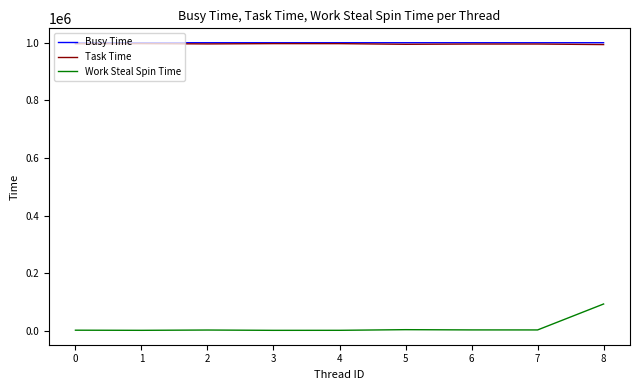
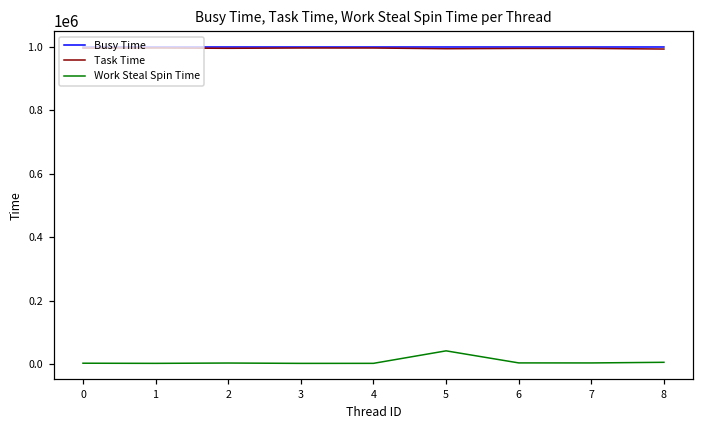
Work Steal Spin Time, 5: 10000 -> 40000
Work Steal Spin Time, 8: 90000 -> 10000
